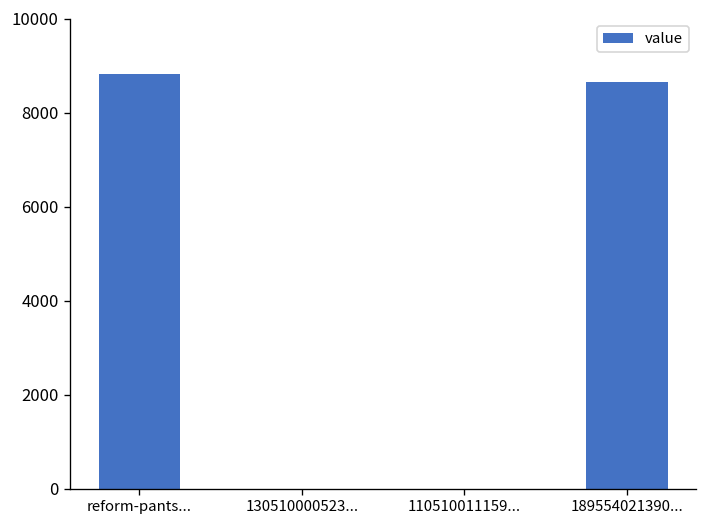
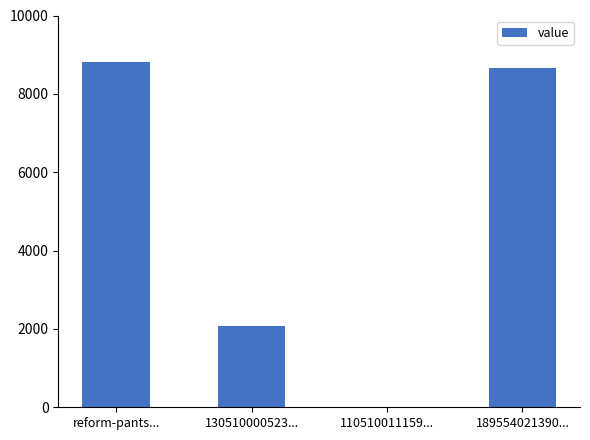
130510000523...: 0 -> 2100
